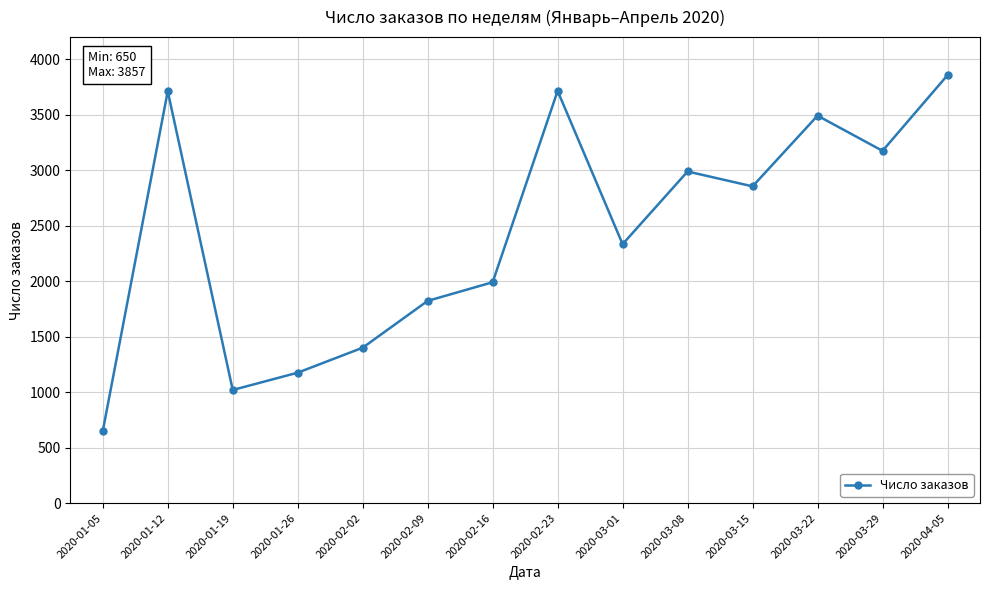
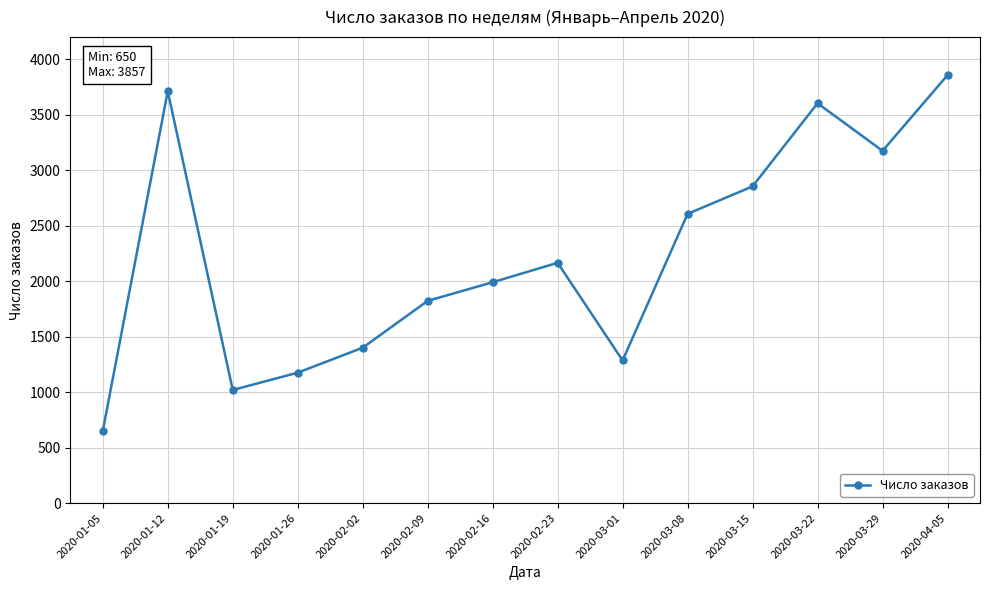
2020-02-23: 3720 -> 2170
2020-03-01: 2330 -> 1290
2020-03-08: 2990 -> 2610
2020-03-22: 3490 -> 3600
